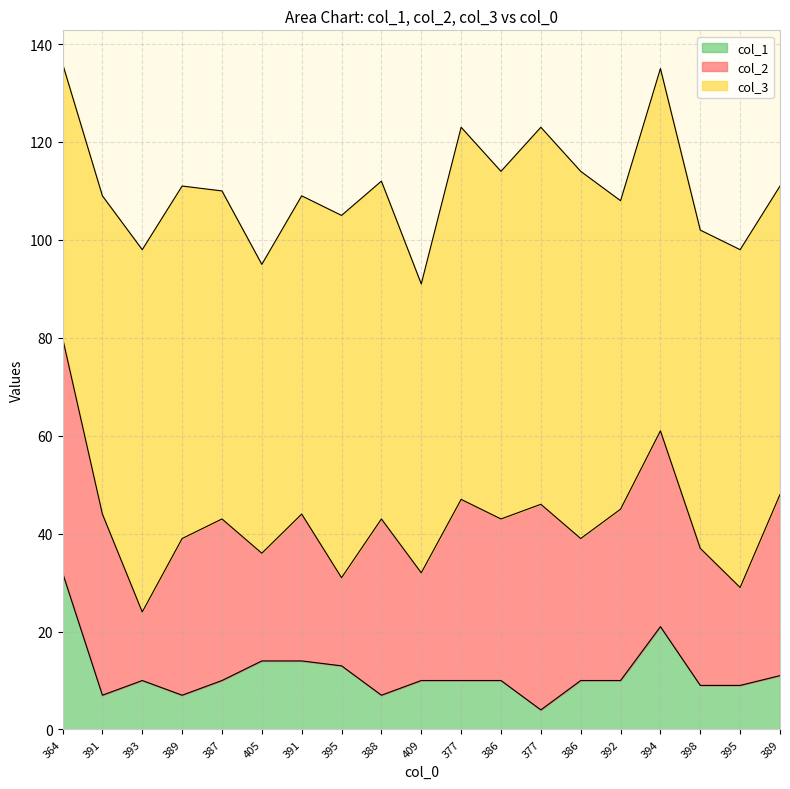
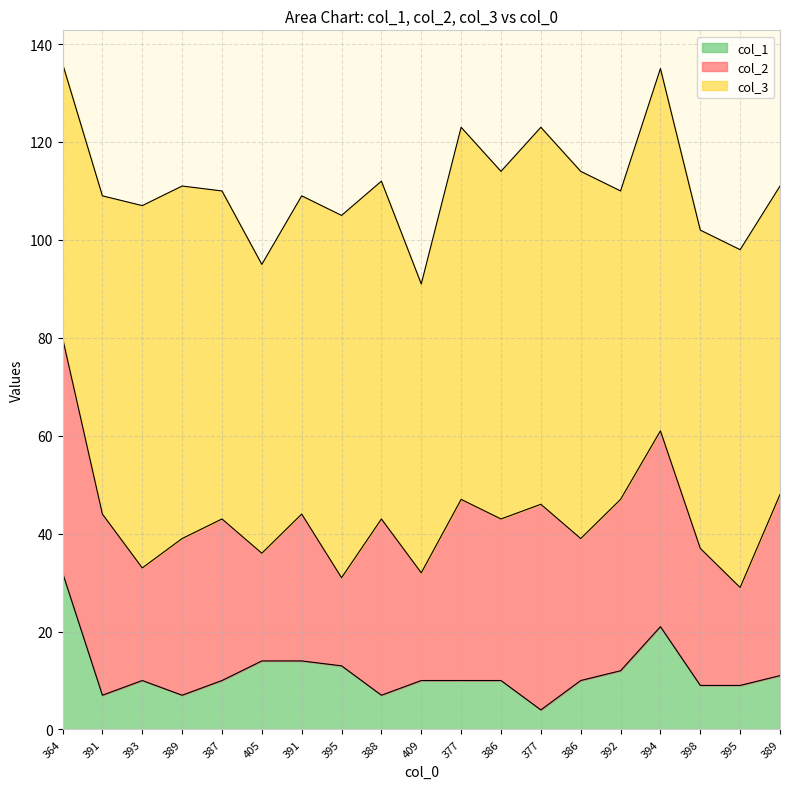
col_2, 393: 14 -> 23
col_1, 392: 10 -> 12
